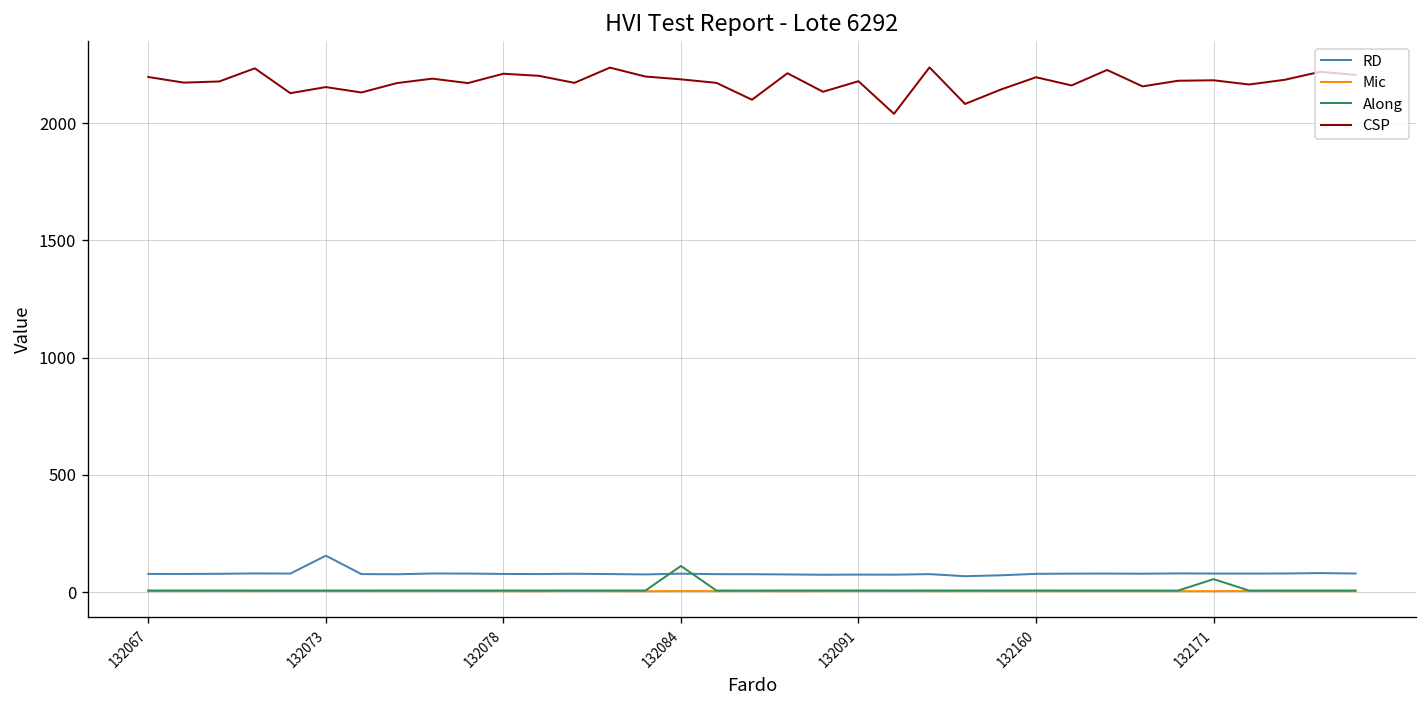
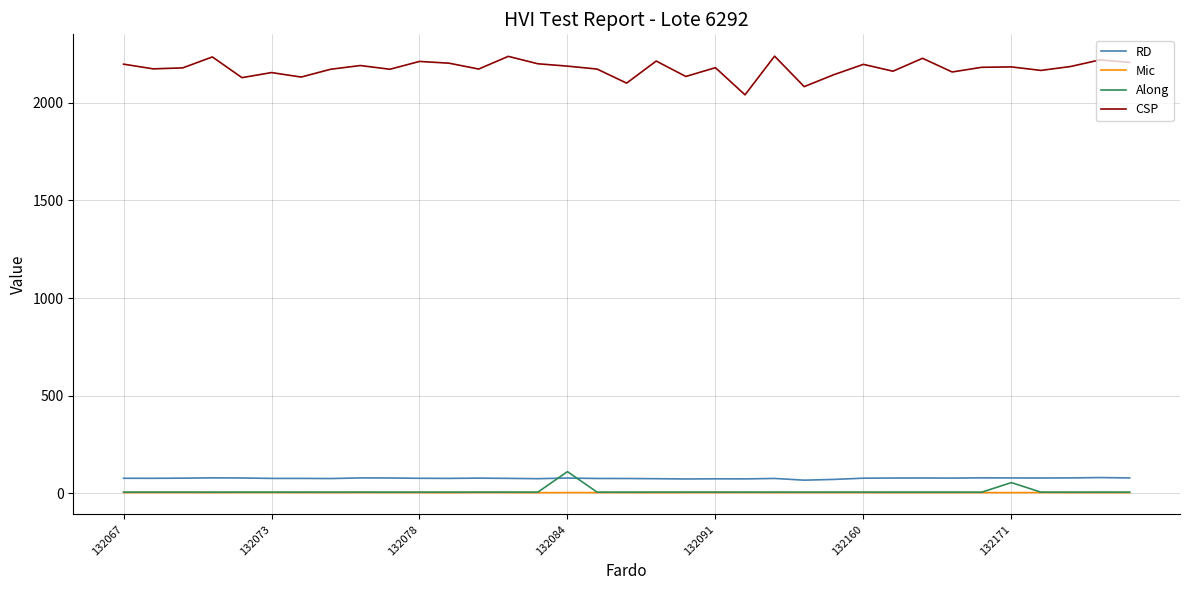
RD, 132073: 160 -> 80
